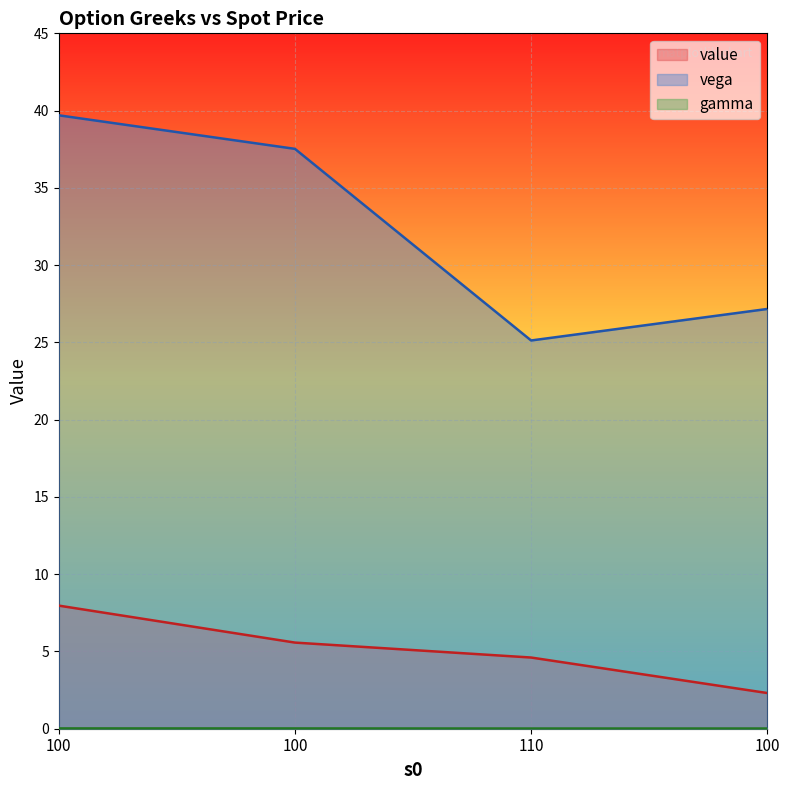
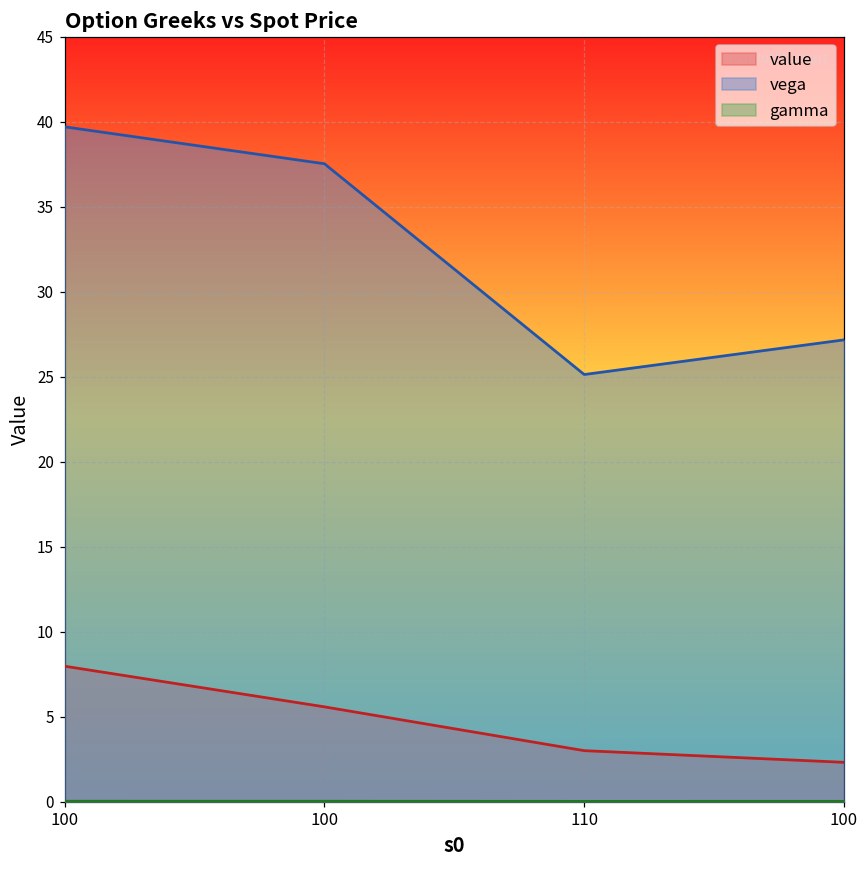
value, 110: 4.6 -> 3.0
